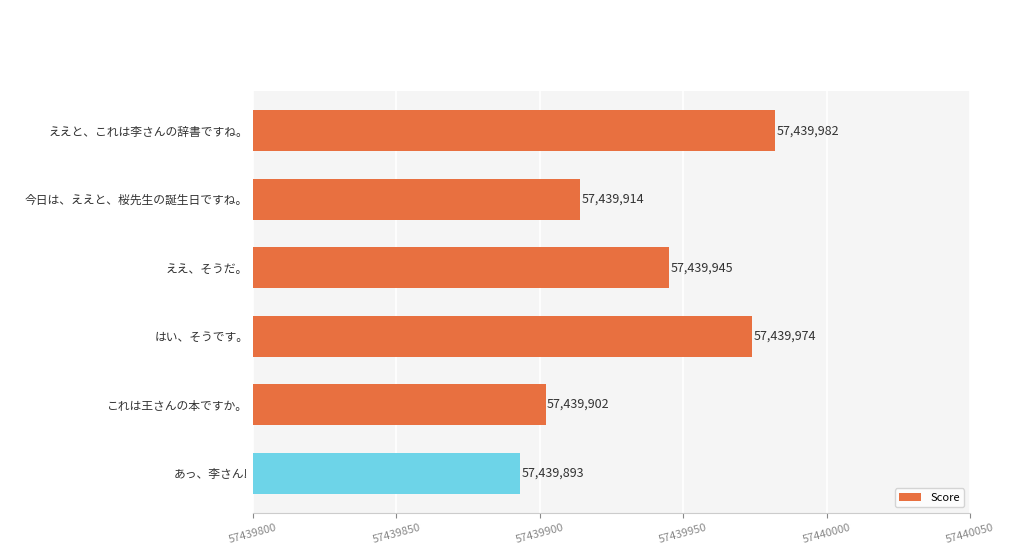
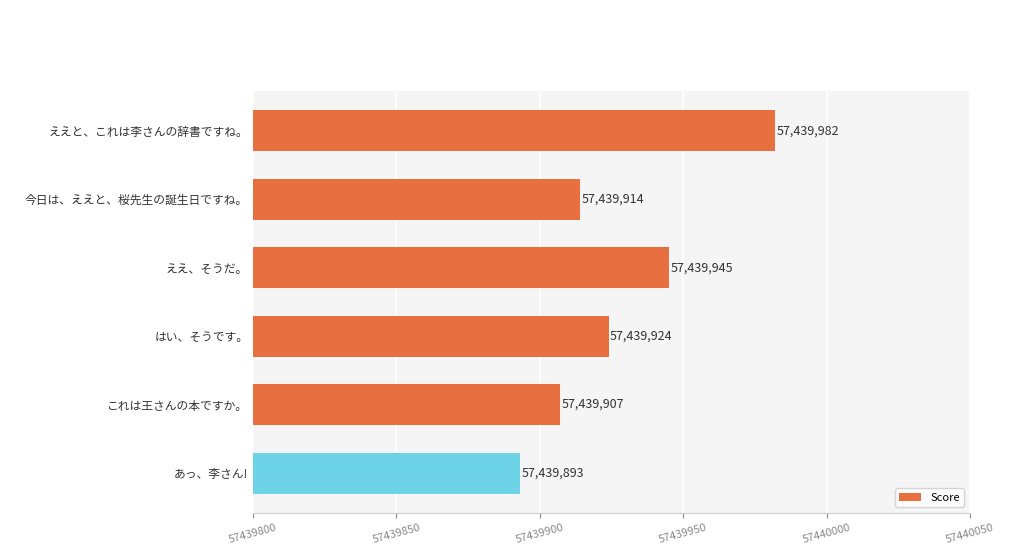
はい、そうです。: 57,439,974 -> 57,439,924
これは王さんの本ですか。: 57,439,902 -> 57,439,907
